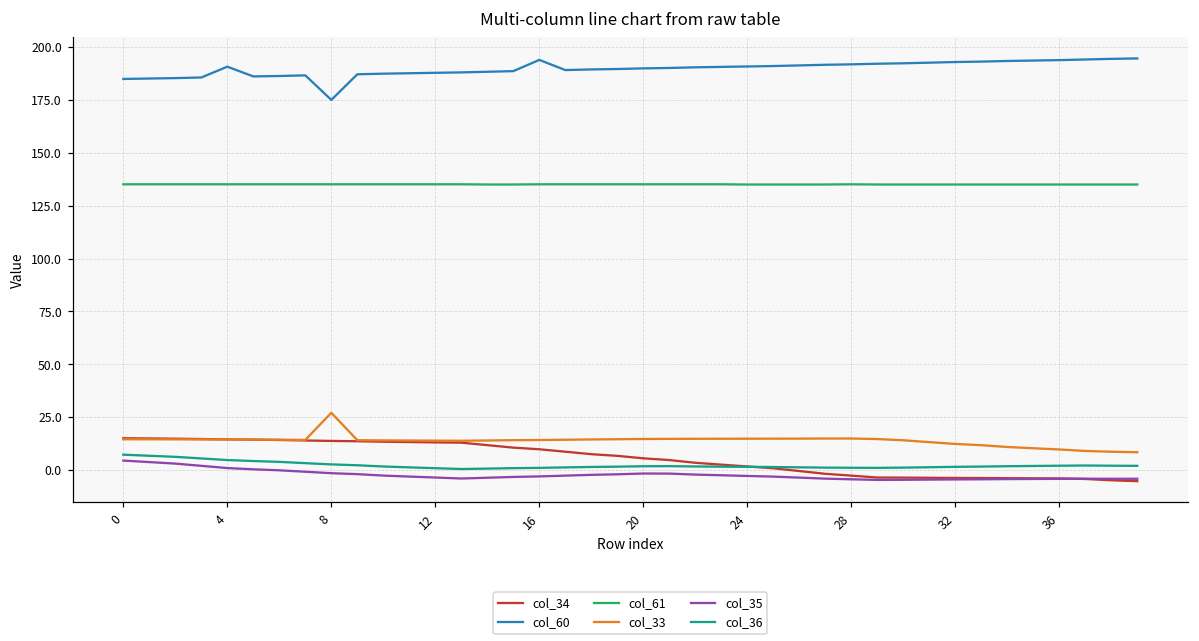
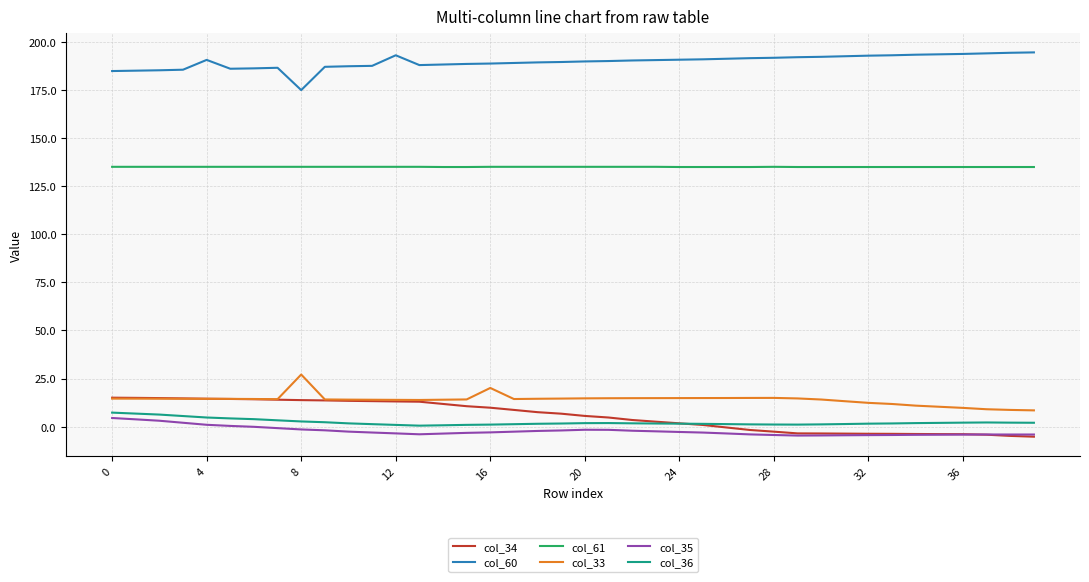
col_60, 12: 188 -> 193
col_60, 16: 194 -> 189
col_33, 16: 14 -> 20
